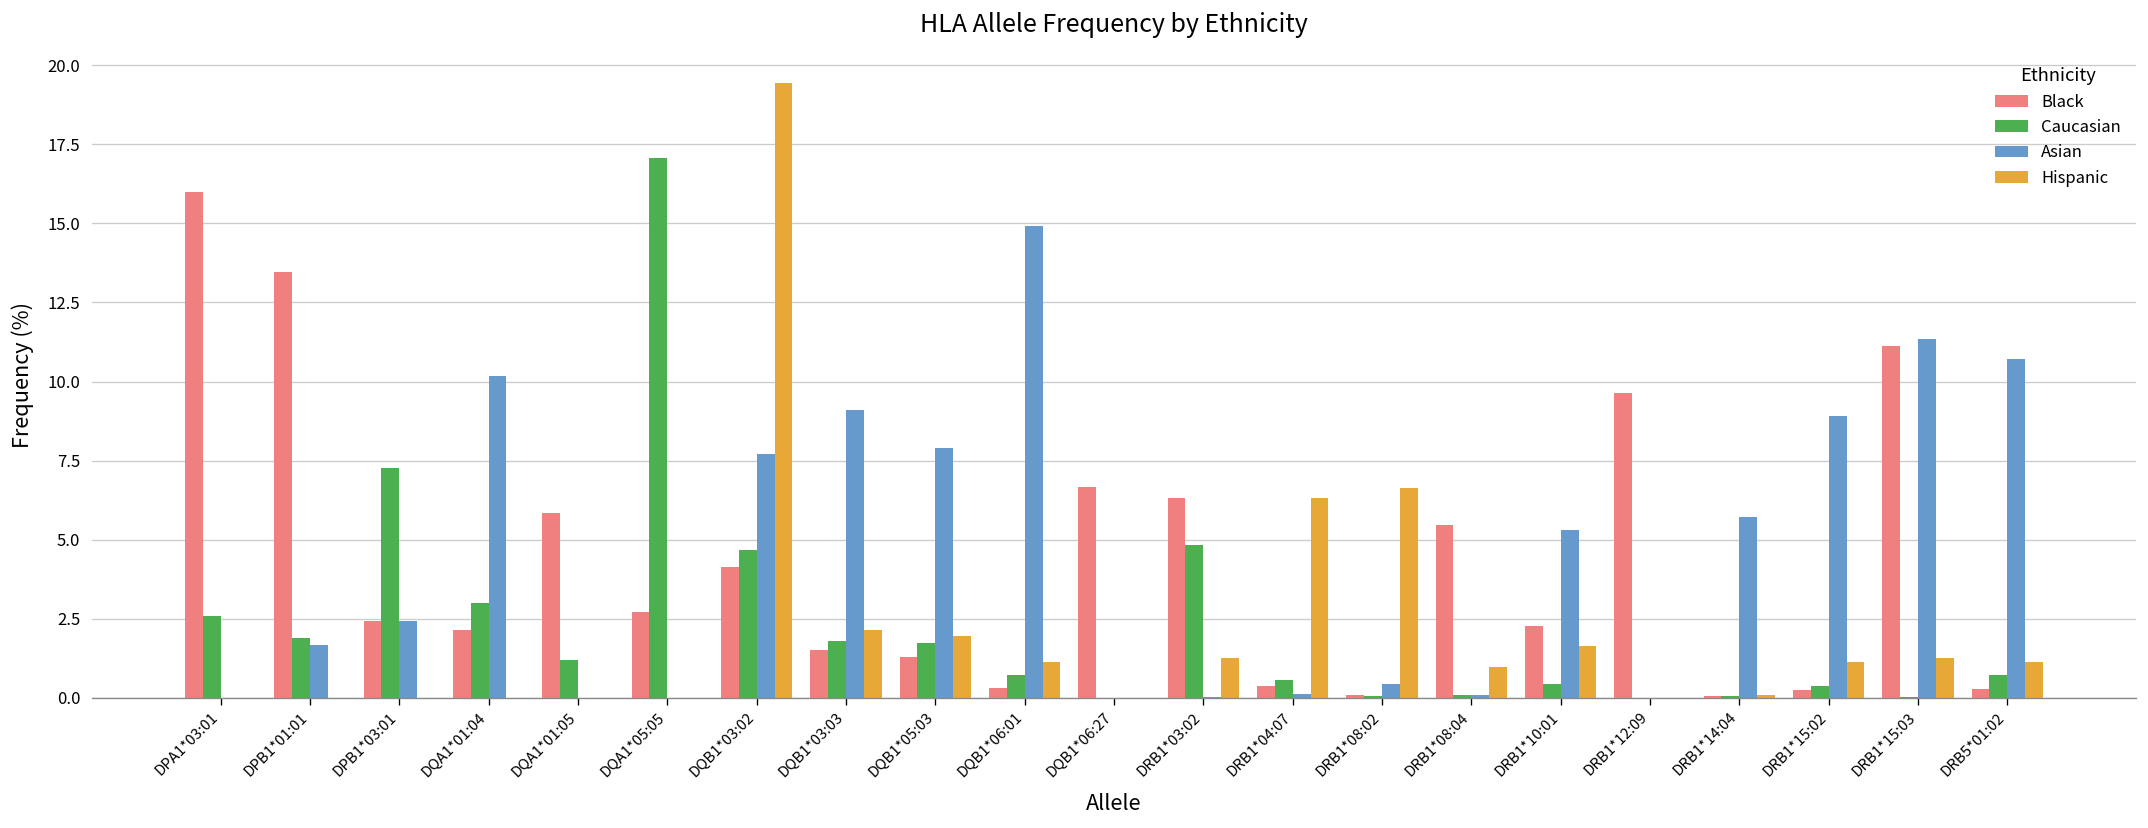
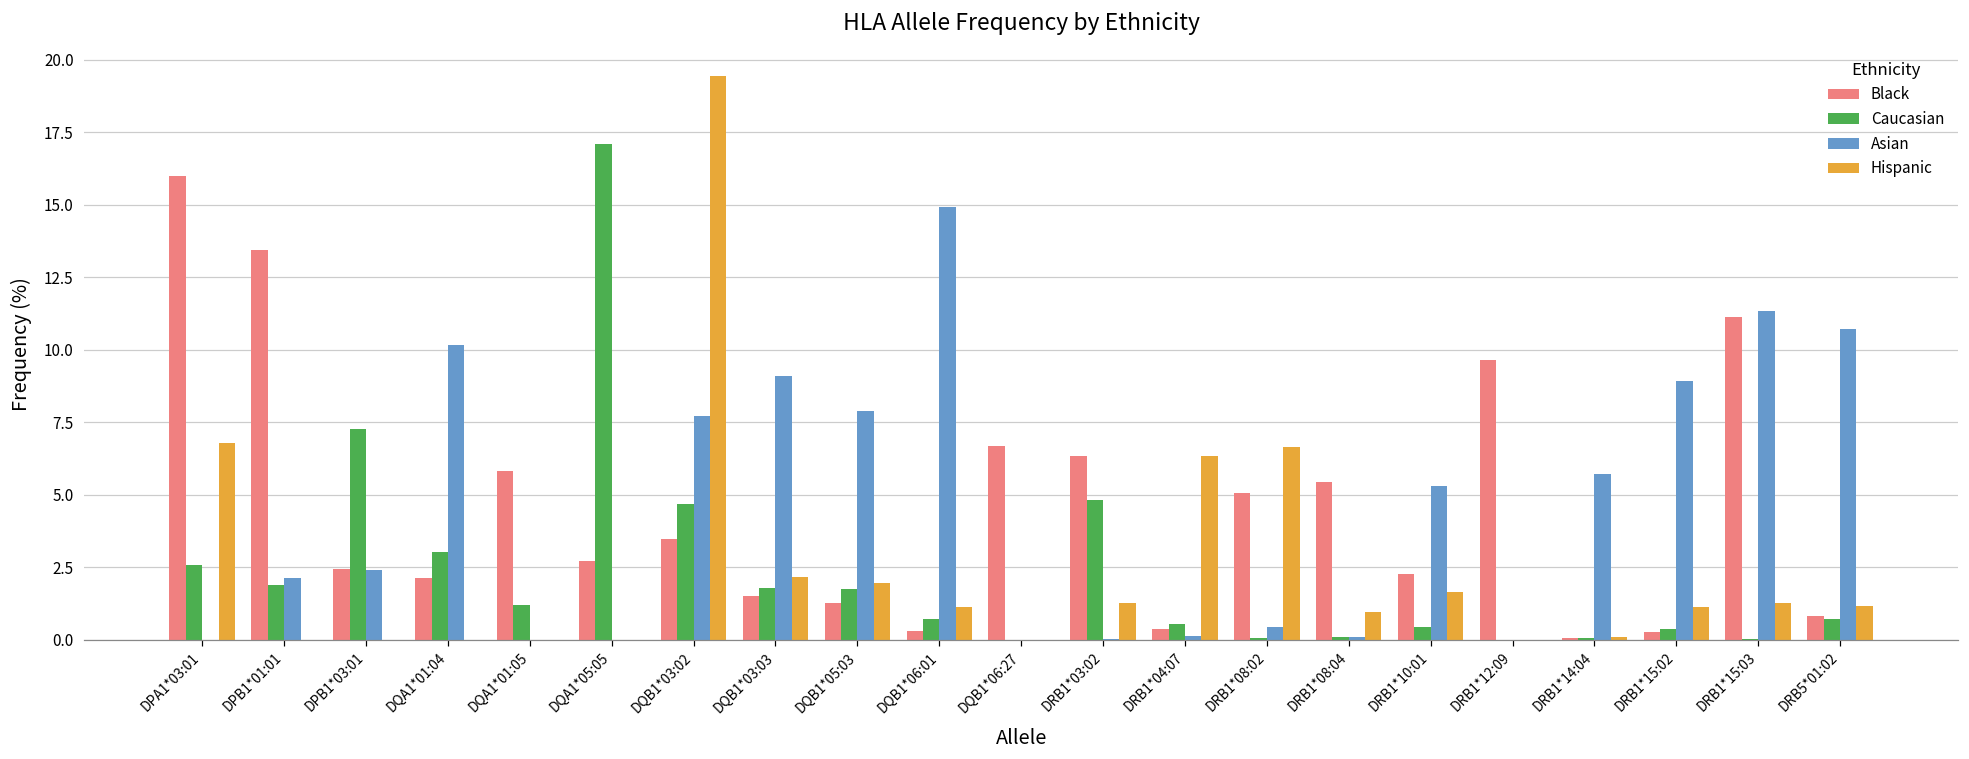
Hispanic, DPA1*03:01: 0.0 -> 6.8
Asian, DPB1*01:01: 1.7 -> 2.1
Black, DQB1*03:02: 4.1 -> 3.5
Black, DRB1*08:02: 0.1 -> 5.1
Black, DRB5*01:02: 0.3 -> 0.8
